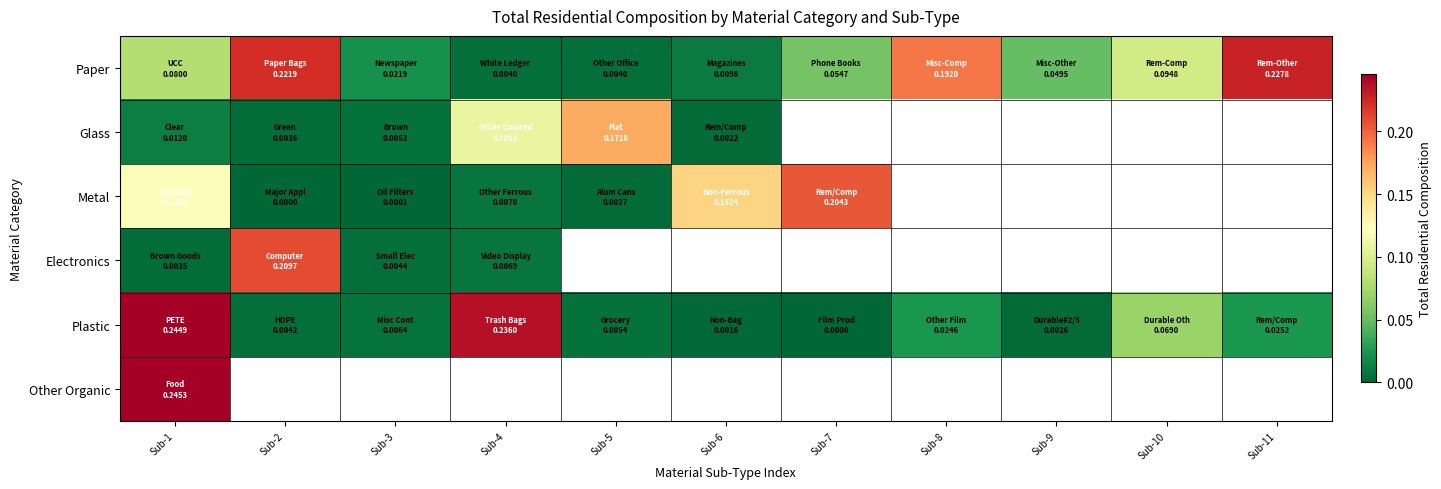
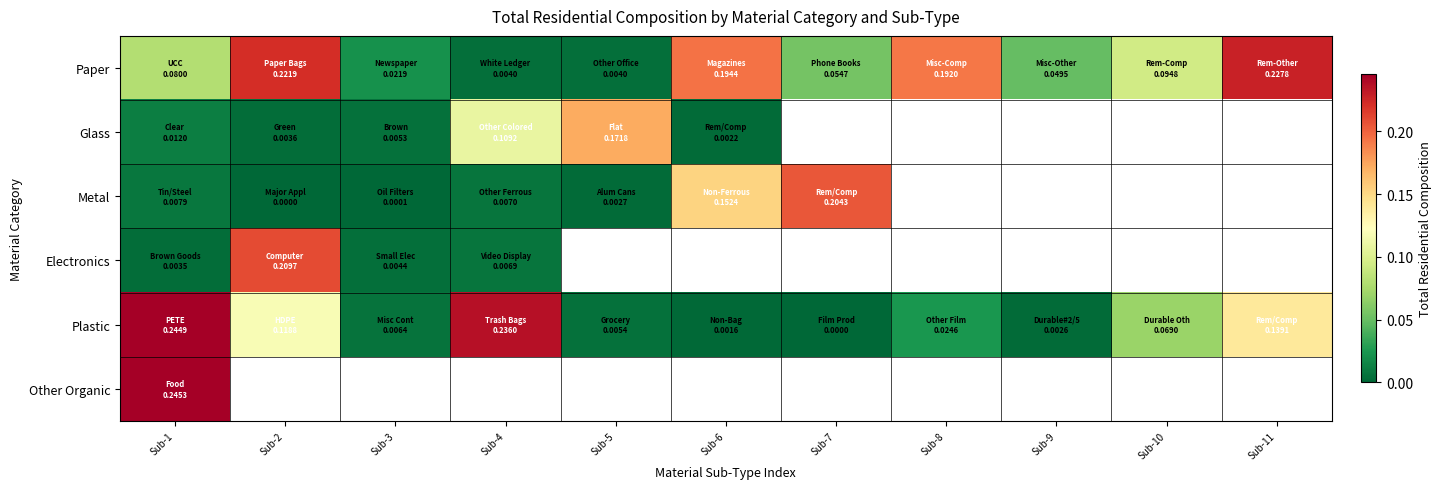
Paper, Sub-6: 0.0098 -> 0.1944
Metal, Sub-1: 0.1202 -> 0.0079
Plastic, Sub-2: 0.0042 -> 0.1188
Plastic, Sub-11: 0.0252 -> 0.1391
